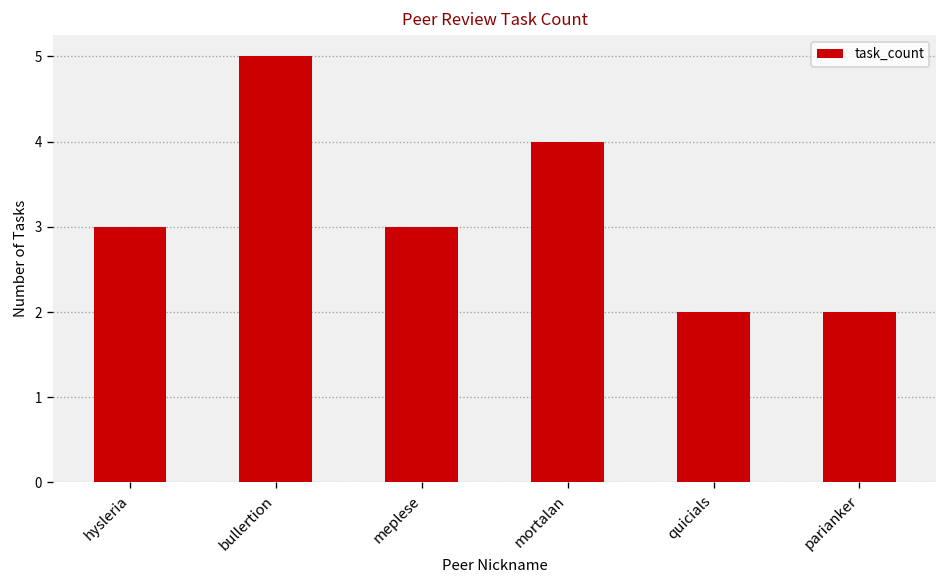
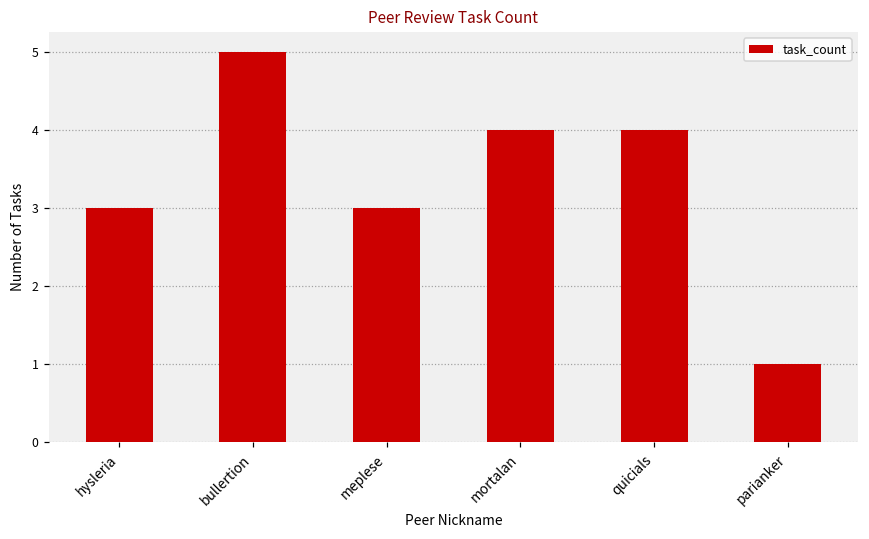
quicials: 2 -> 4
parianker: 2 -> 1
